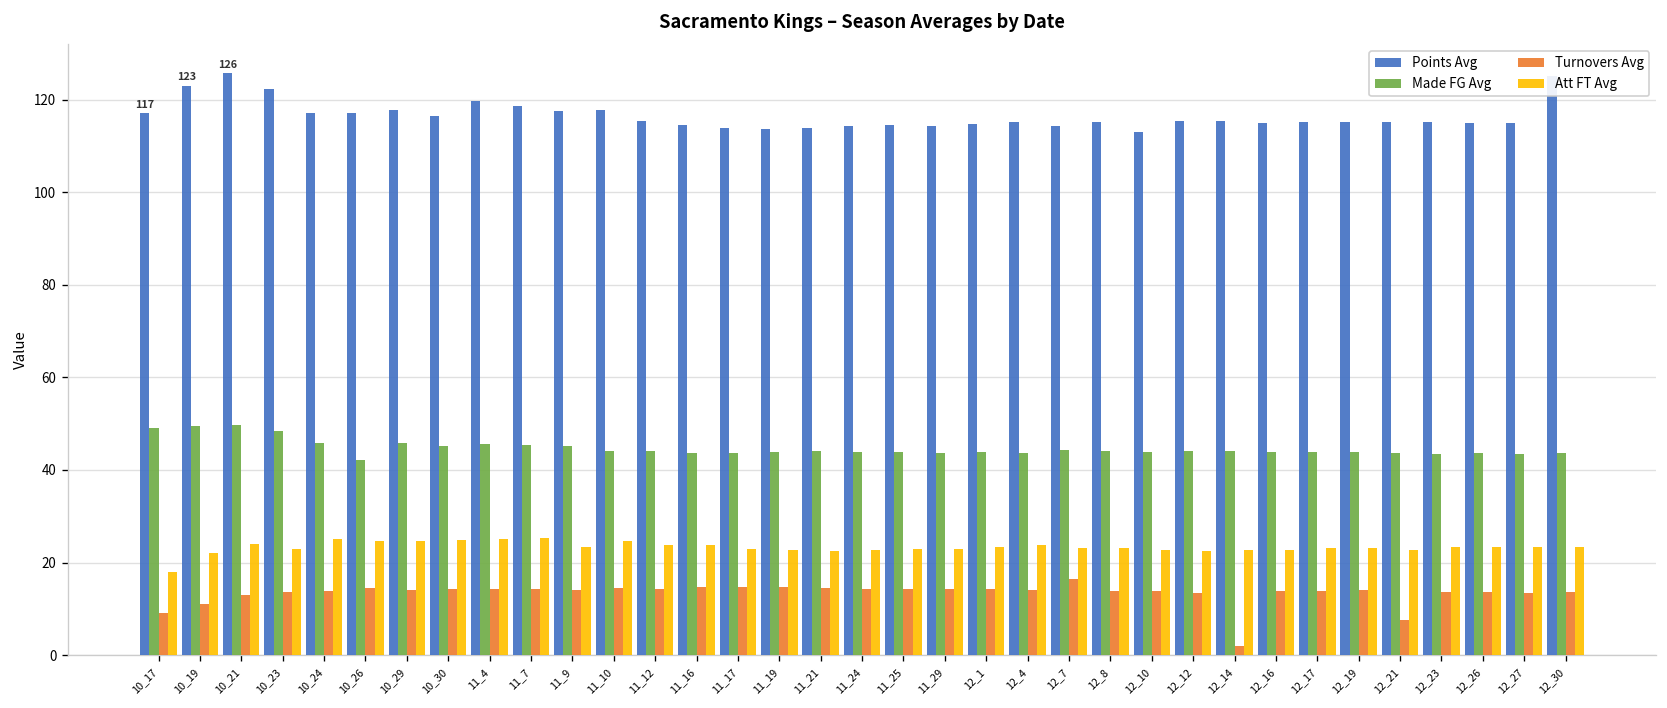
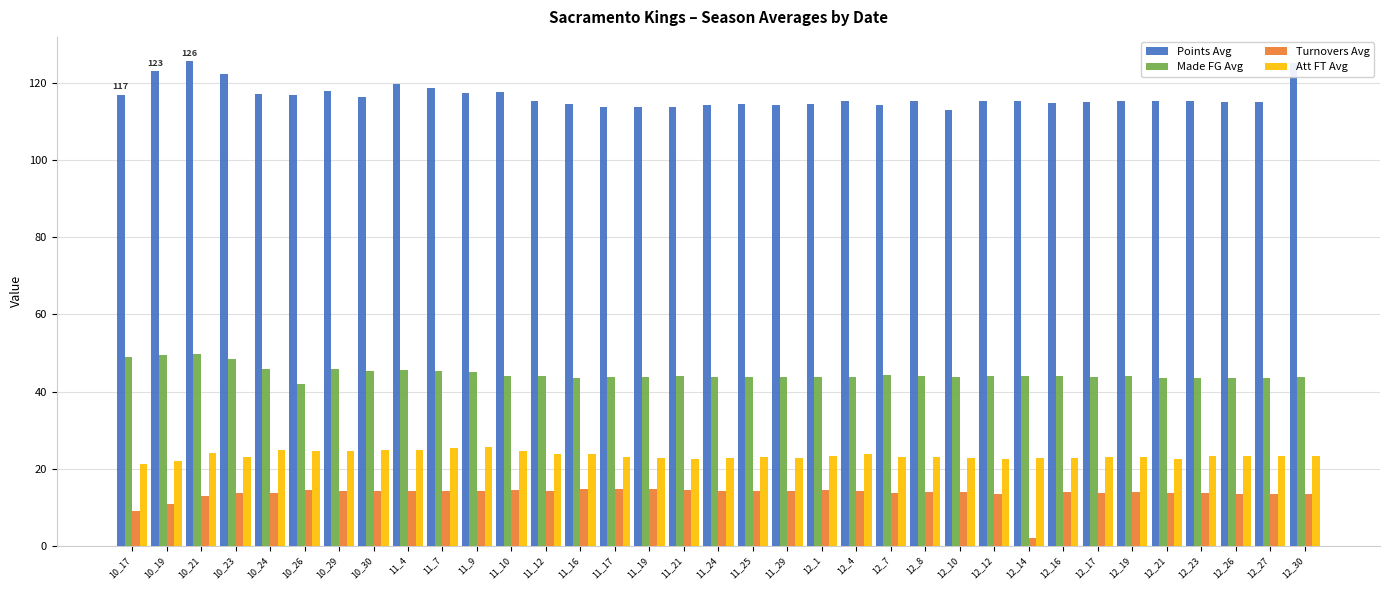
Att FT Avg, 10_17: 18 -> 21
Att FT Avg, 11_9: 23 -> 26
Turnovers Avg, 12_7: 16 -> 14
Turnovers Avg, 12_21: 8 -> 14
